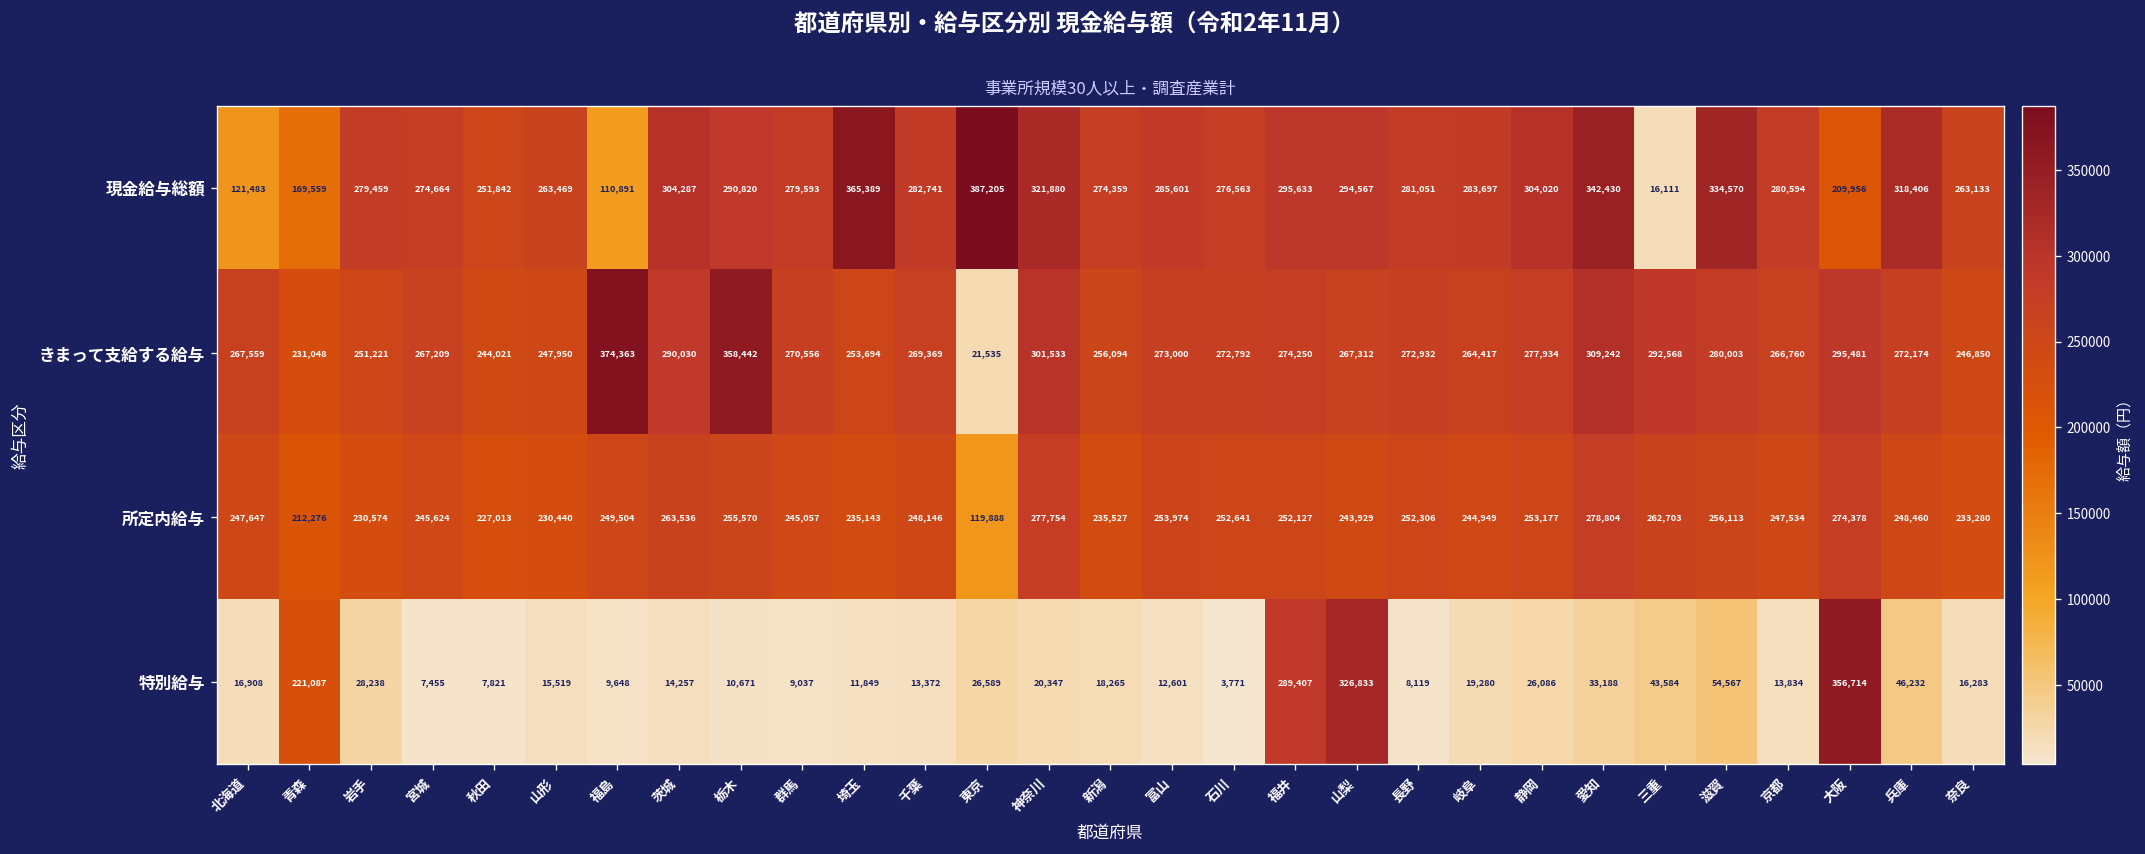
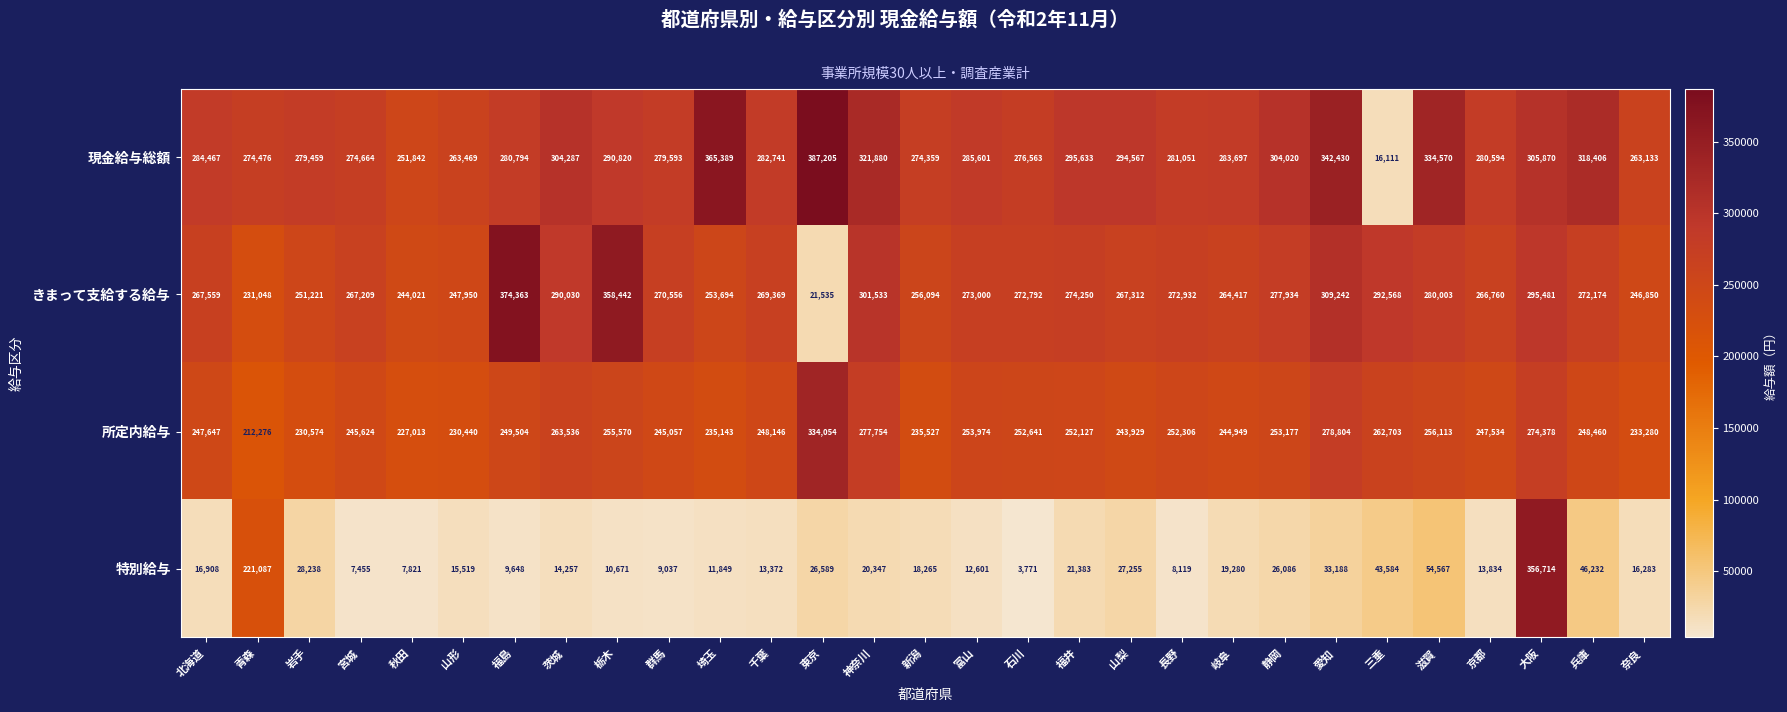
現金給与総額, 北海道: 121,483 -> 284,467
現金給与総額, 青森: 169,559 -> 274,476
現金給与総額, 福島: 110,891 -> 280,794
現金給与総額, 大阪: 209,956 -> 305,870
所定内給与, 東京: 119,888 -> 334,054
特別給与, 福井: 289,407 -> 21,383
特別給与, 山梨: 326,833 -> 27,255
